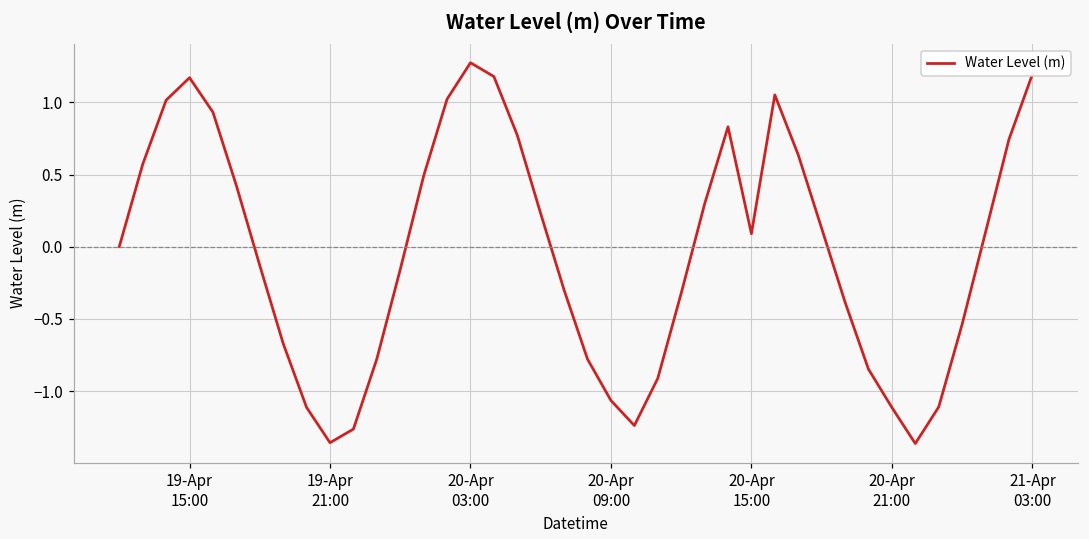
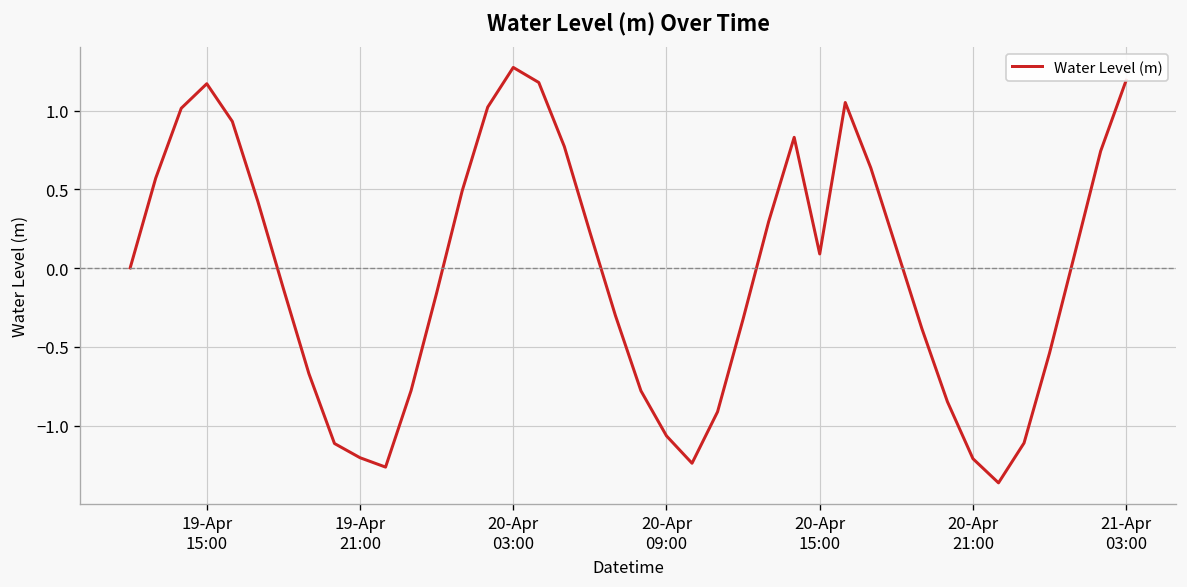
19-Apr 21:00: -1.36 -> -1.20
20-Apr 21:00: -1.11 -> -1.21
